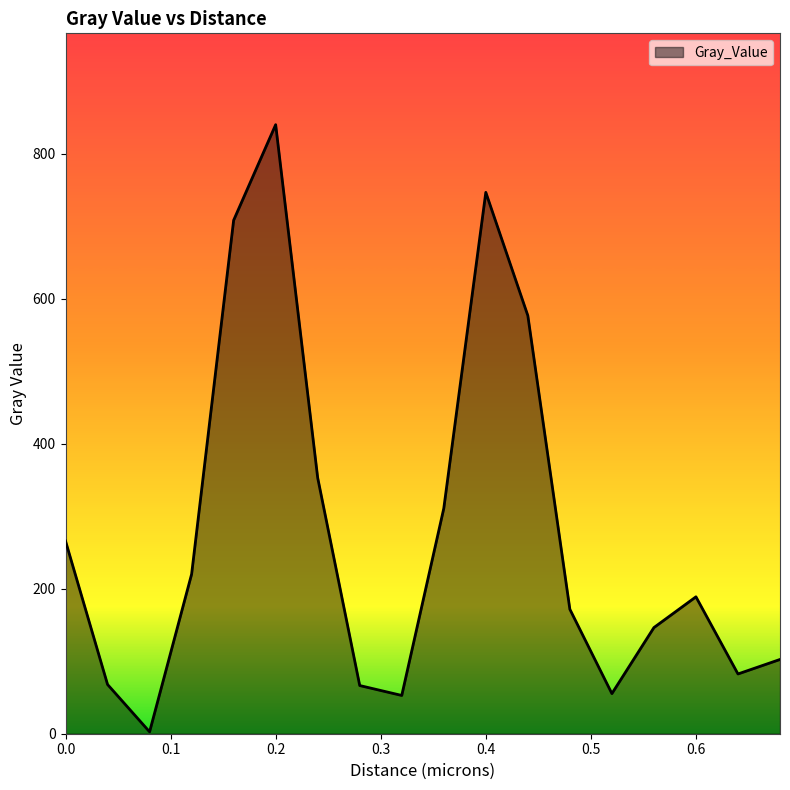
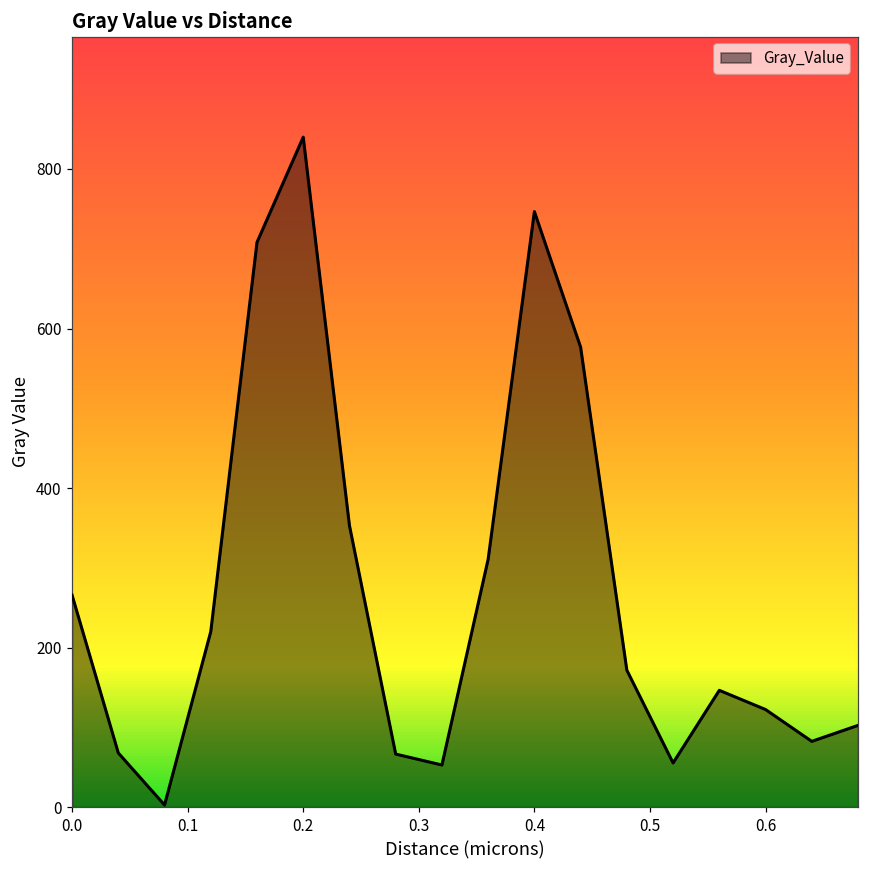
0.6: 190 -> 120
